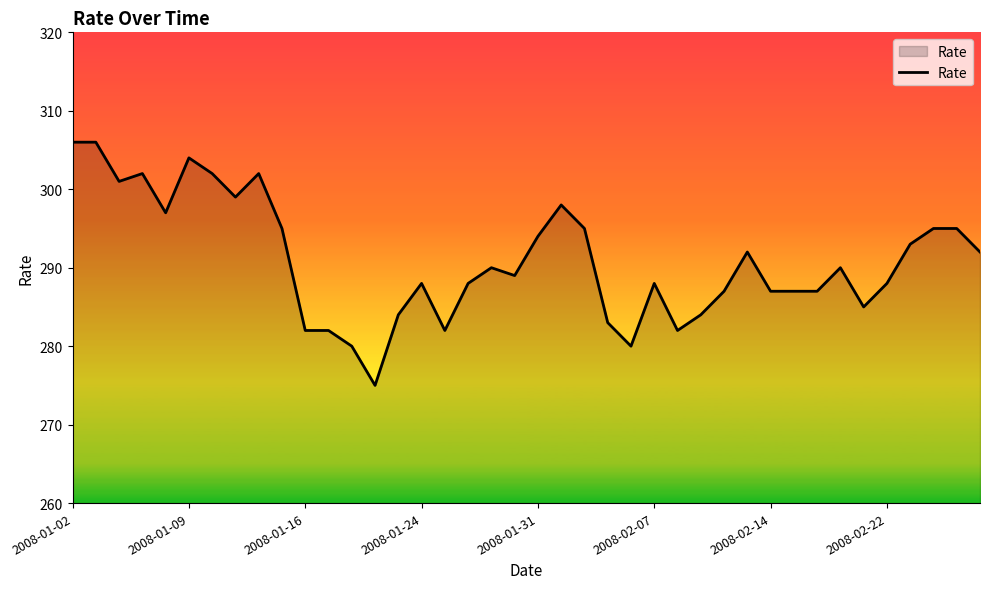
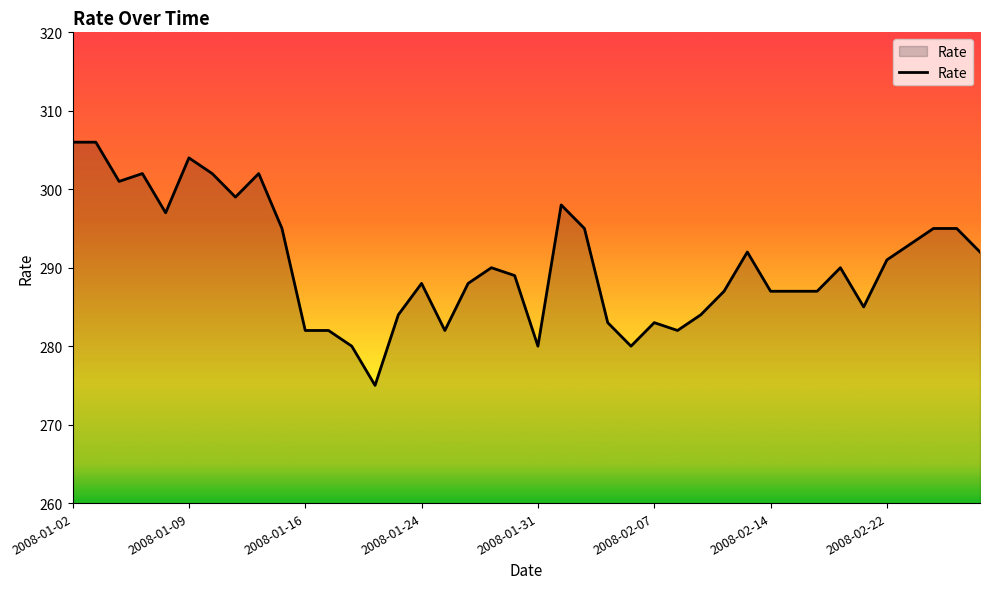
2008-01-31: 294 -> 280
2008-02-07: 288 -> 283
2008-02-22: 288 -> 291
